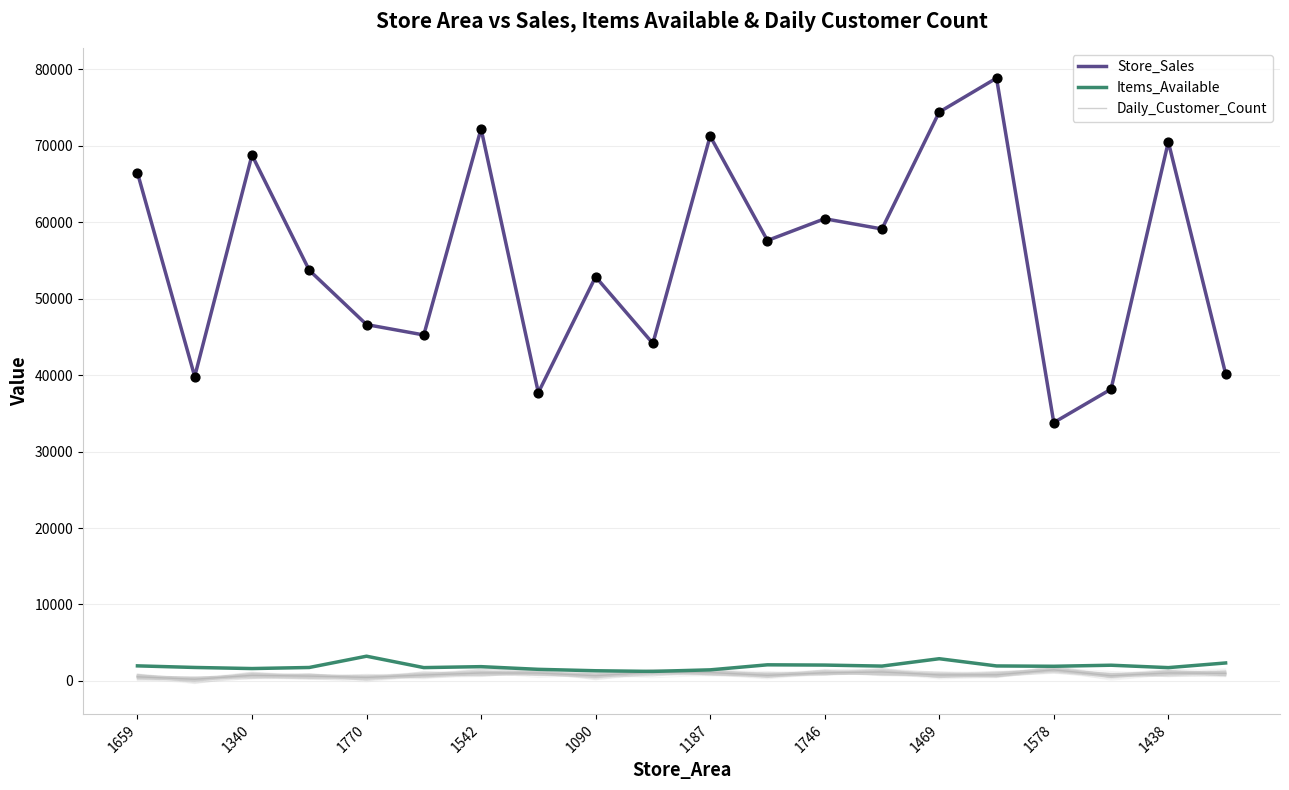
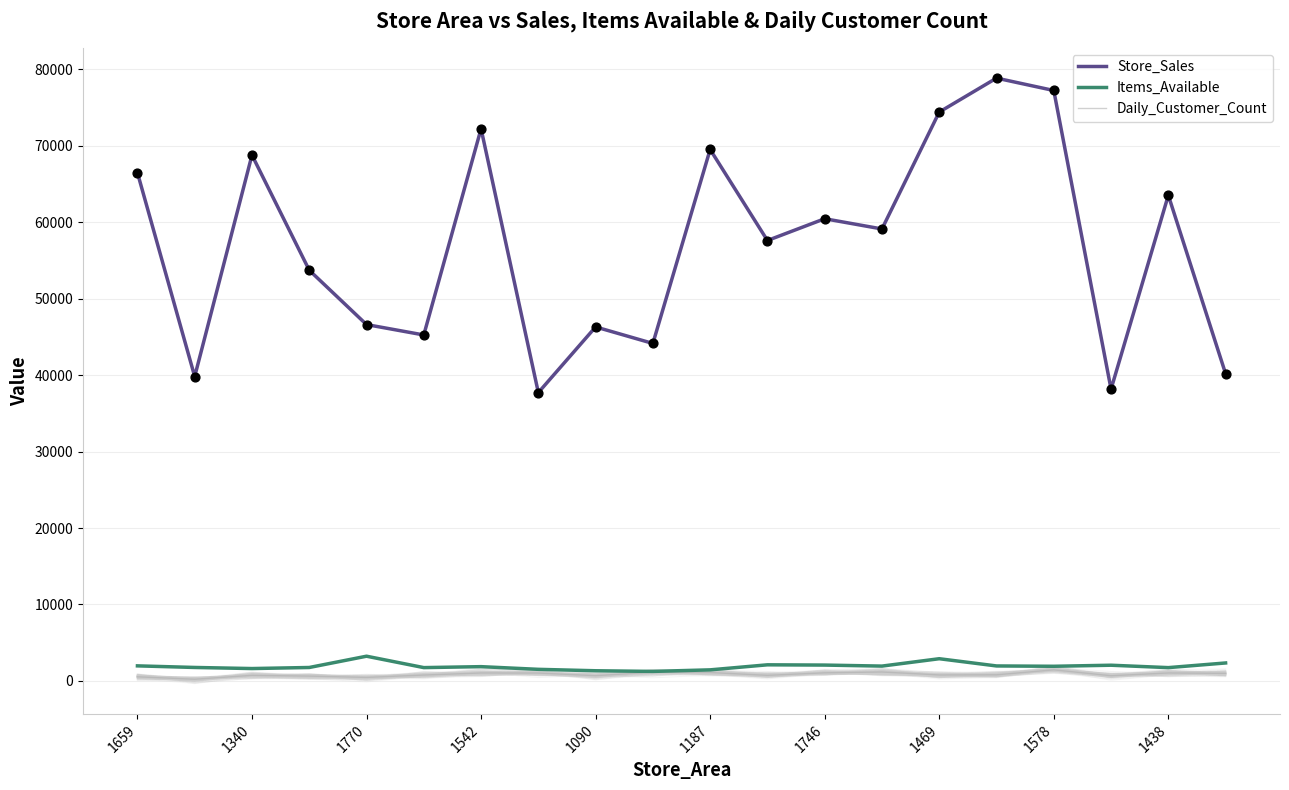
Store_Sales, 1090: 53000 -> 46000
Store_Sales, 1187: 71000 -> 70000
Store_Sales, 1578: 34000 -> 77000
Store_Sales, 1438: 71000 -> 64000
